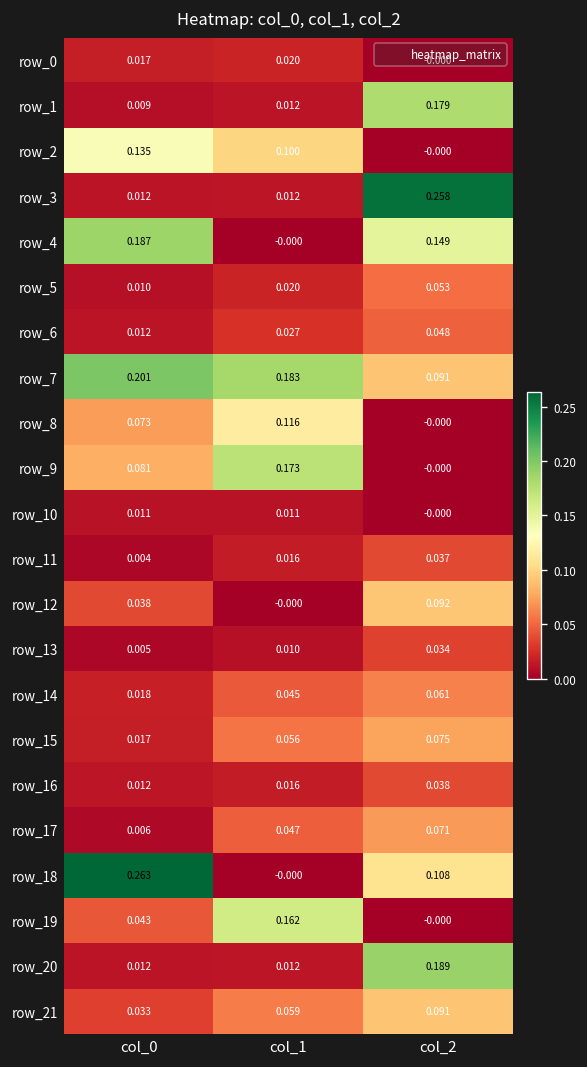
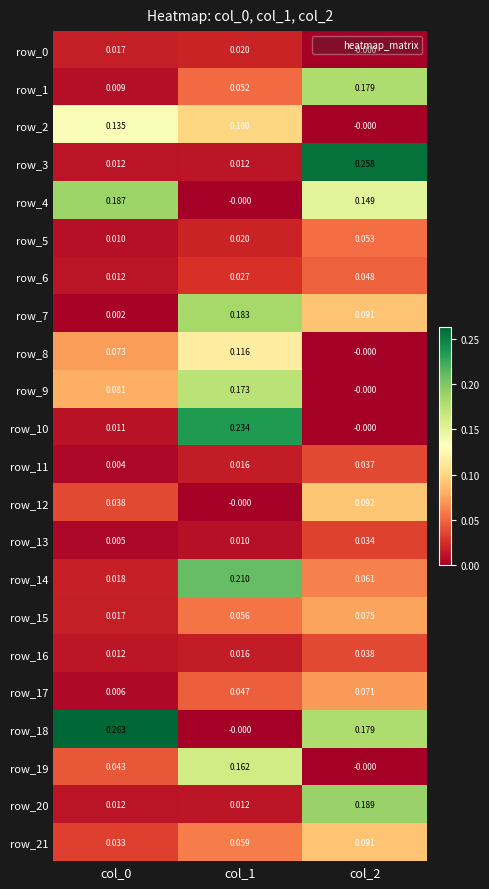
row_1, col_1: 0.012 -> 0.052
row_7, col_0: 0.201 -> 0.002
row_10, col_1: 0.011 -> 0.234
row_14, col_1: 0.045 -> 0.210
row_18, col_2: 0.108 -> 0.179
